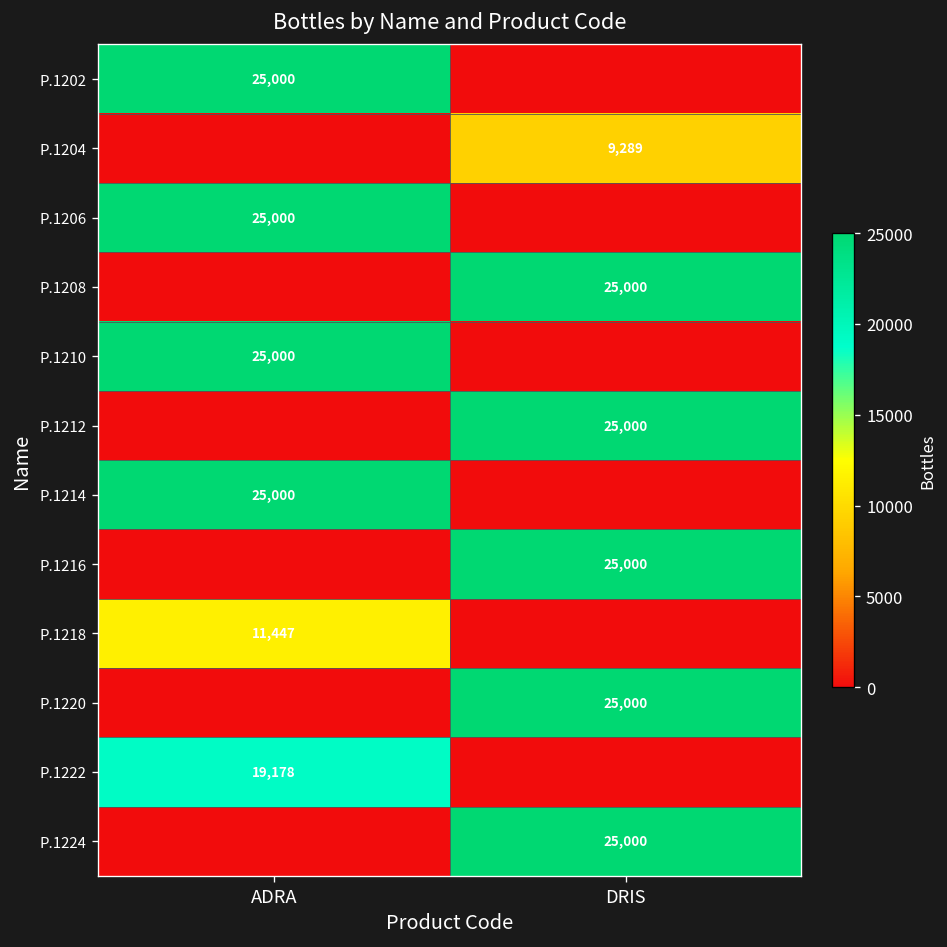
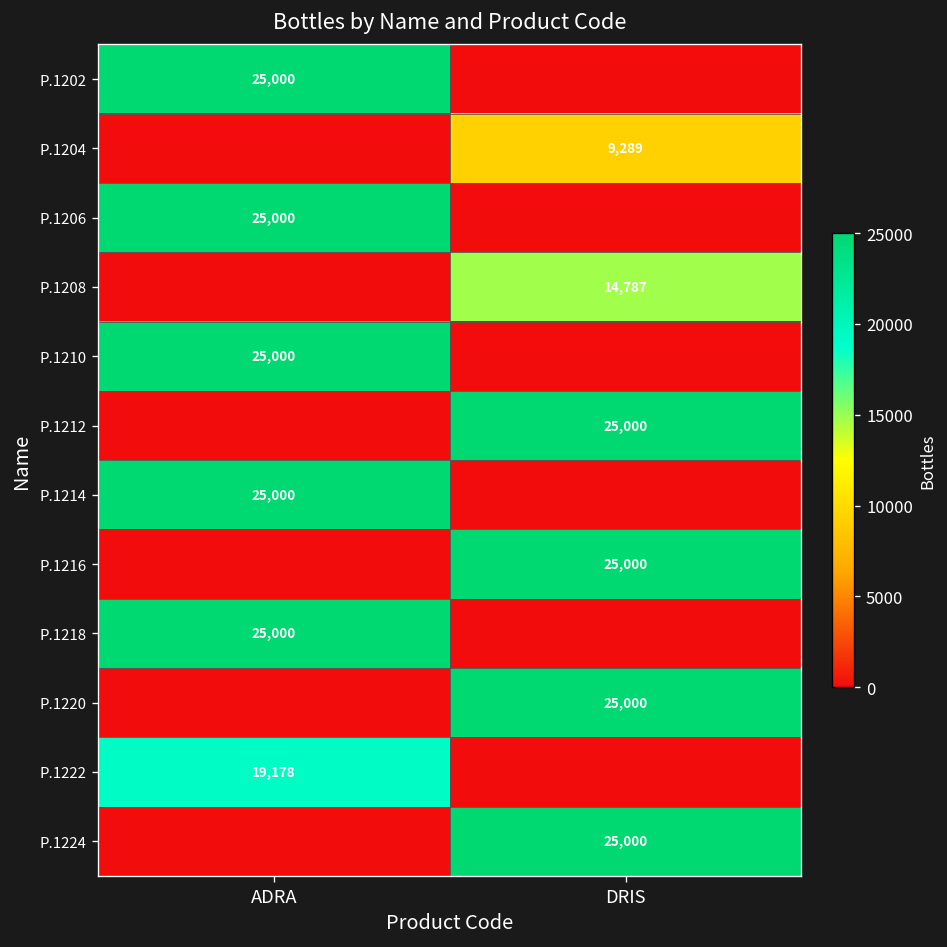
P.1208, DRIS: 25,000 -> 14,787
P.1218, ADRA: 11,447 -> 25,000
